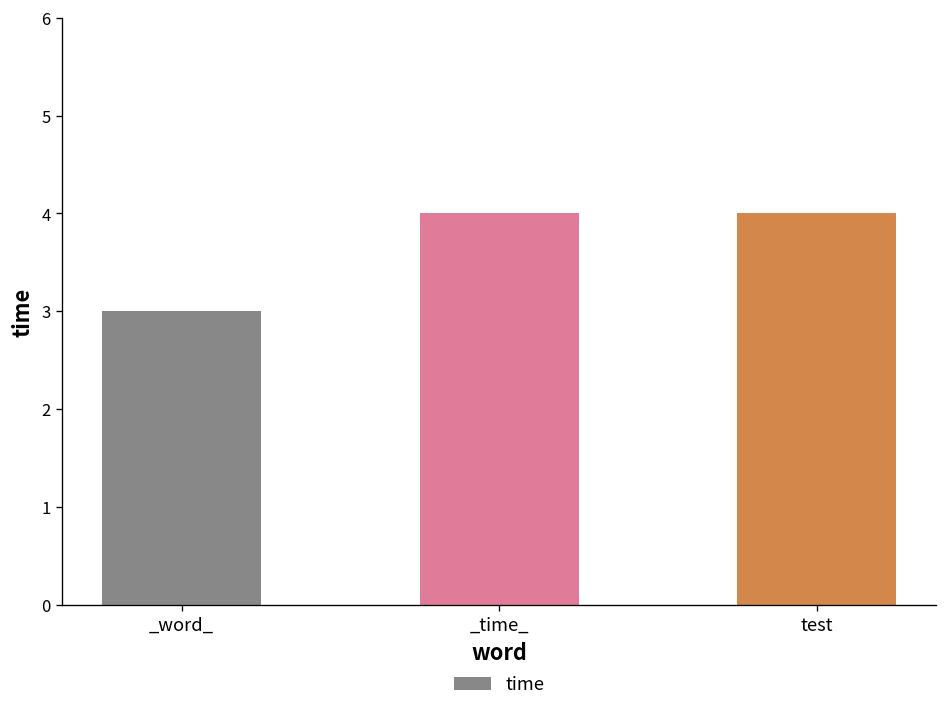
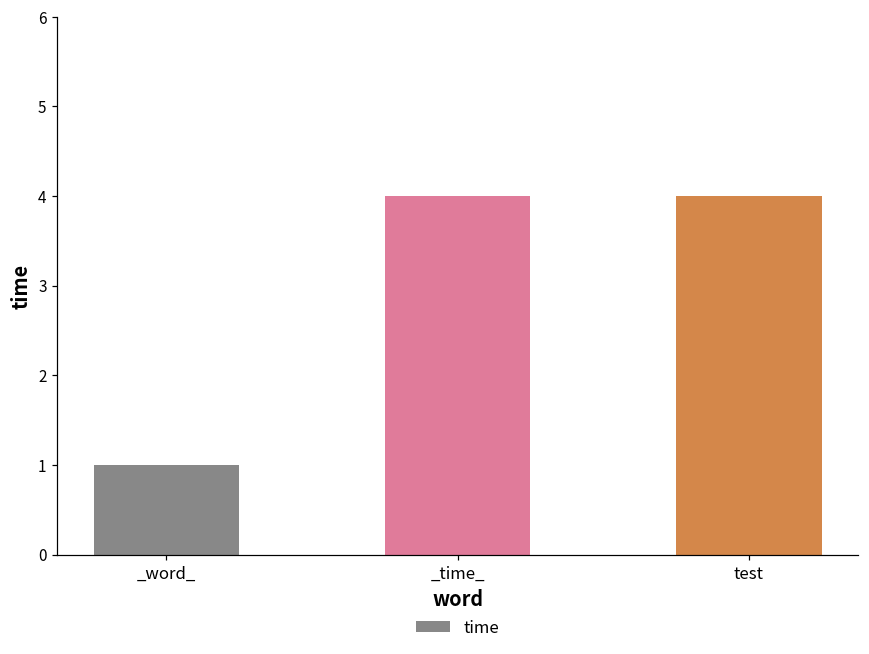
_word_: 3 -> 1
